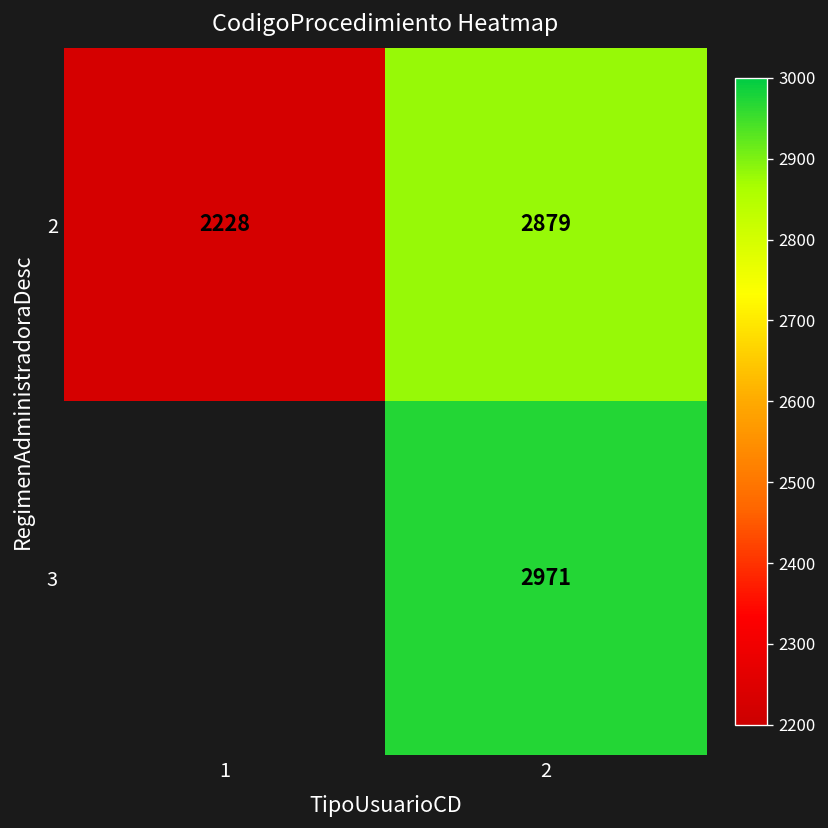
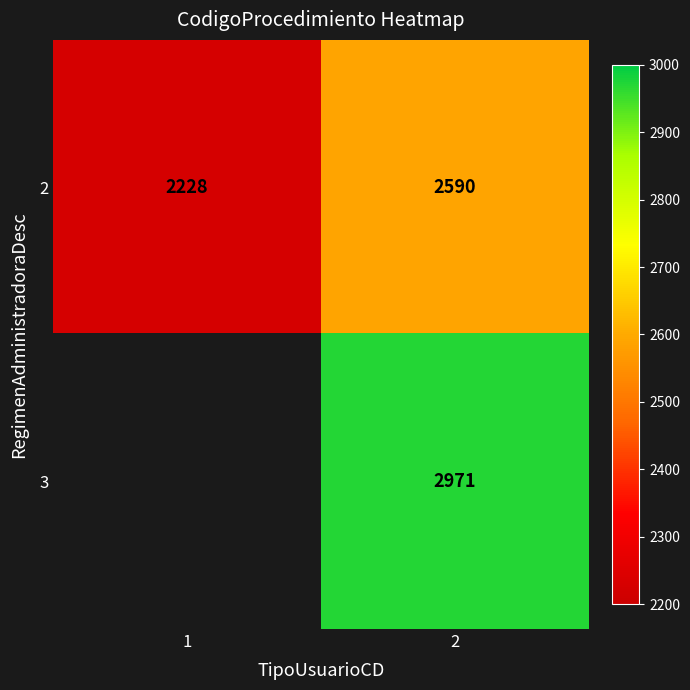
2, 2: 2879 -> 2590
